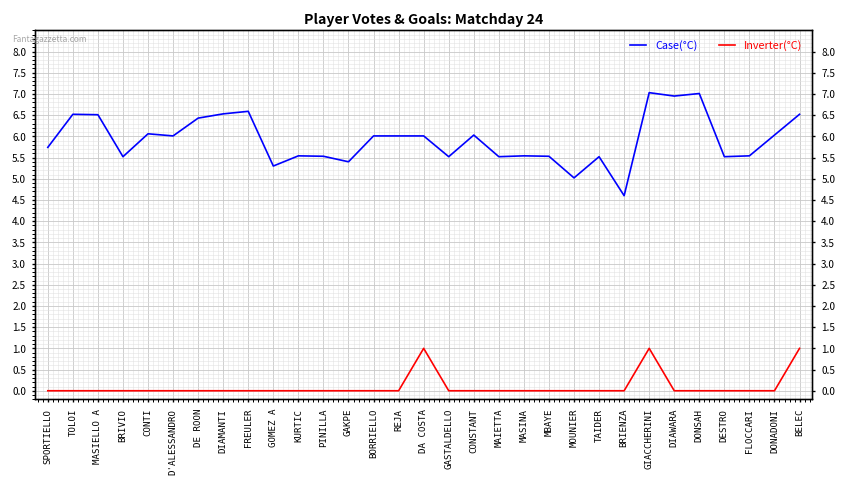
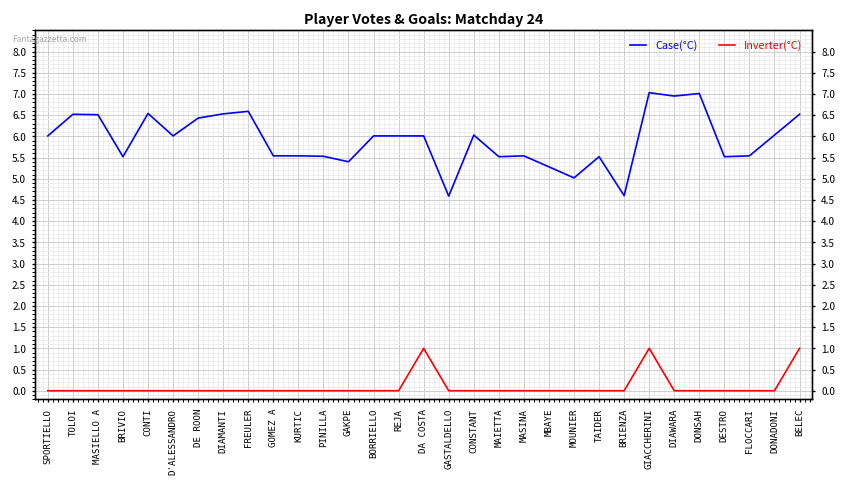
Case(°C), SPORTIELLO: 5.7 -> 6.0
Case(°C), CONTI: 6.1 -> 6.5
Case(°C), GOMEZ A: 5.3 -> 5.5
Case(°C), GASTALDELLO: 5.5 -> 4.6
Case(°C), MBAYE: 5.5 -> 5.3
